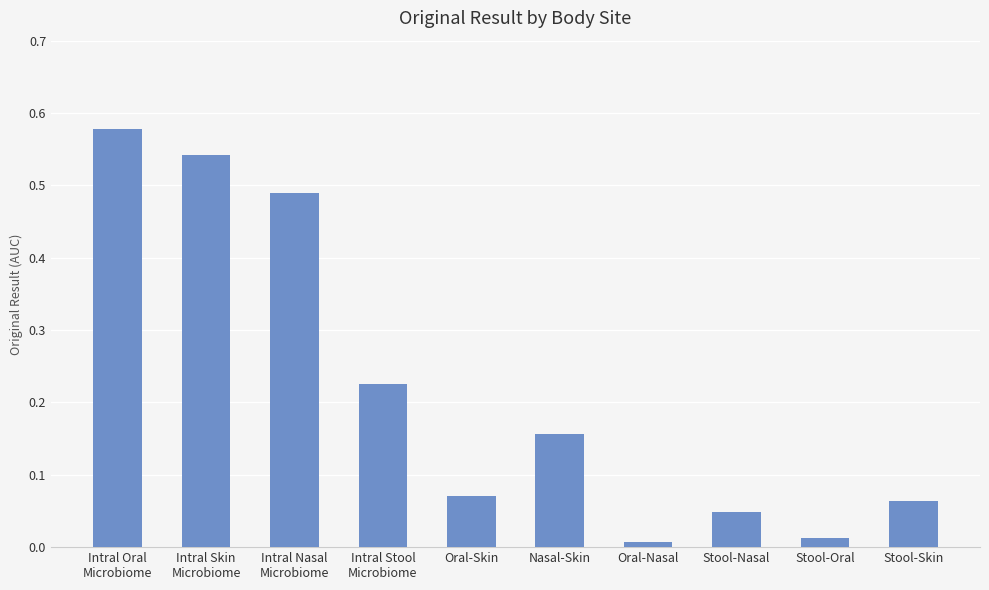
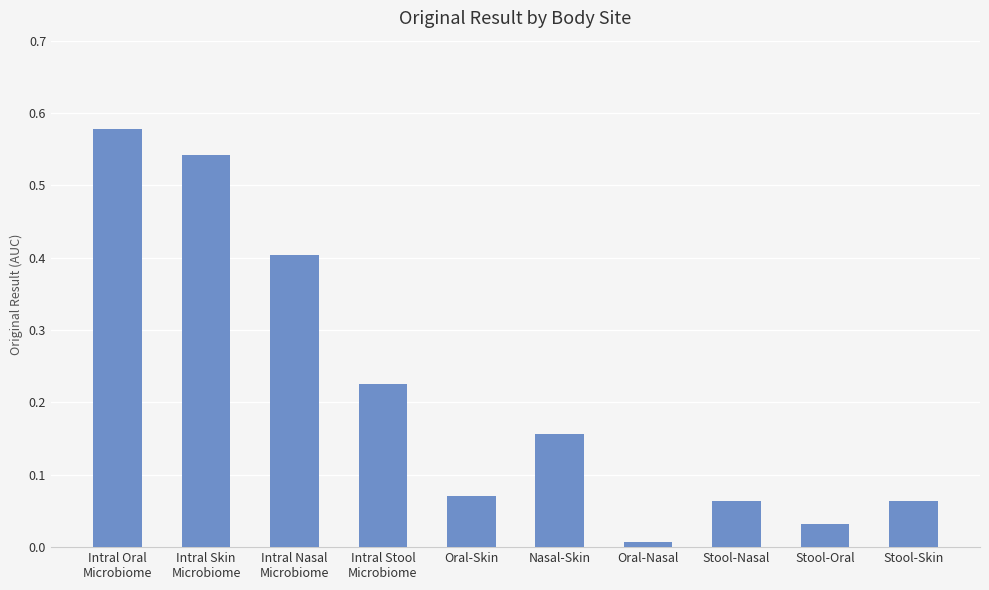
Intral Nasal Microbiome: 0.49 -> 0.40
Stool-Nasal: 0.05 -> 0.06
Stool-Oral: 0.01 -> 0.03
